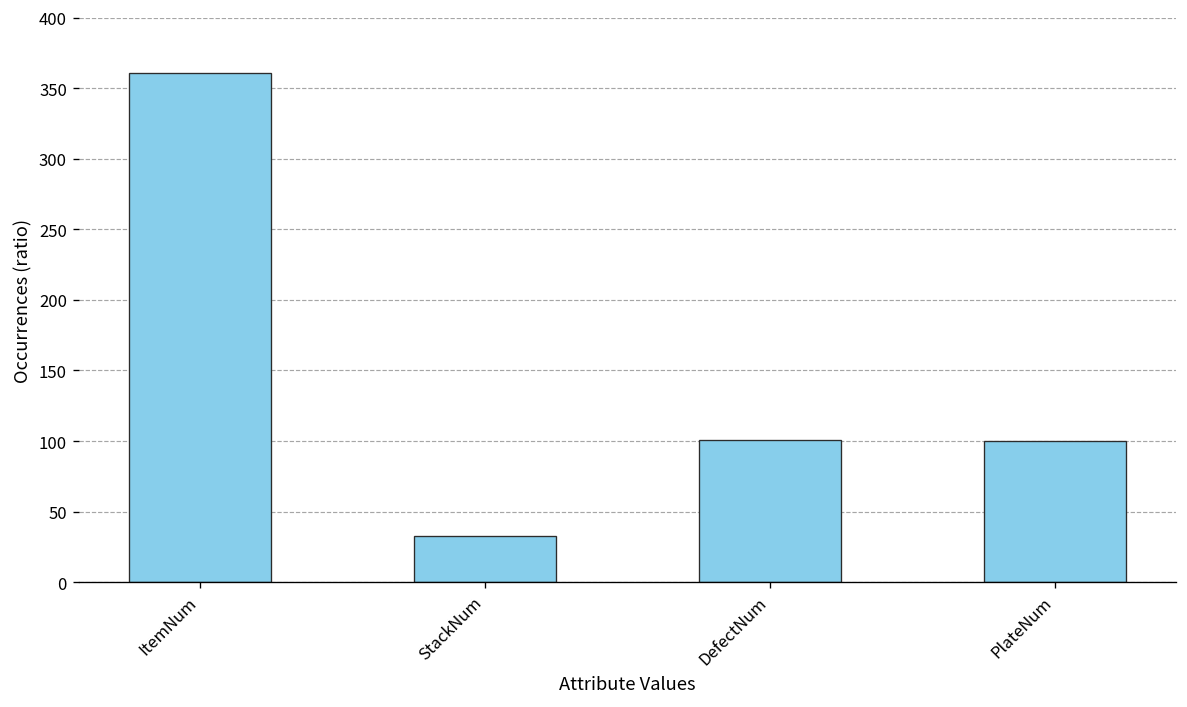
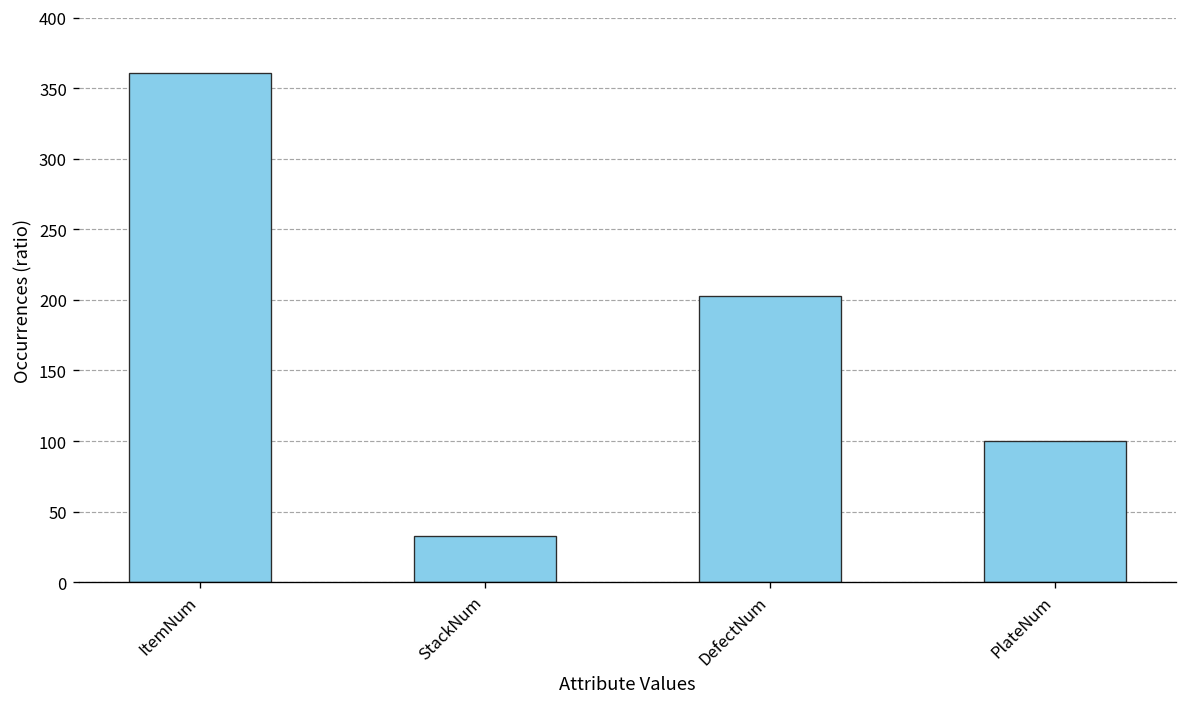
DefectNum: 101 -> 203
